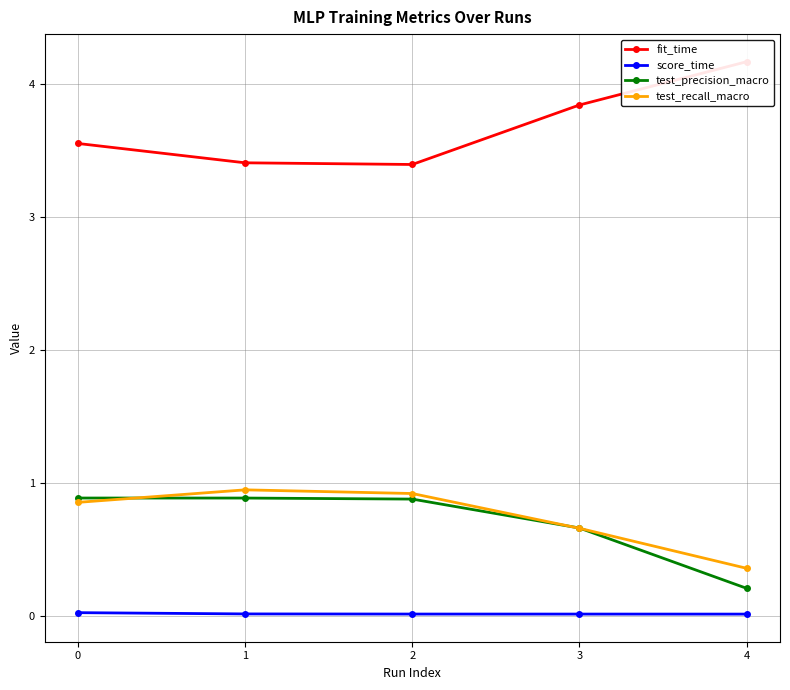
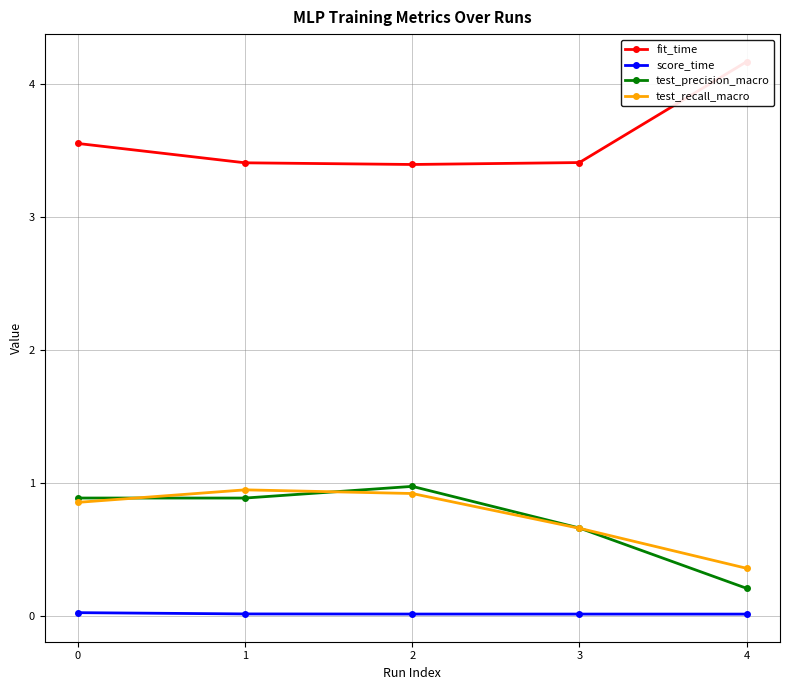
test_precision_macro, 2: 0.88 -> 0.98
fit_time, 3: 3.84 -> 3.41
